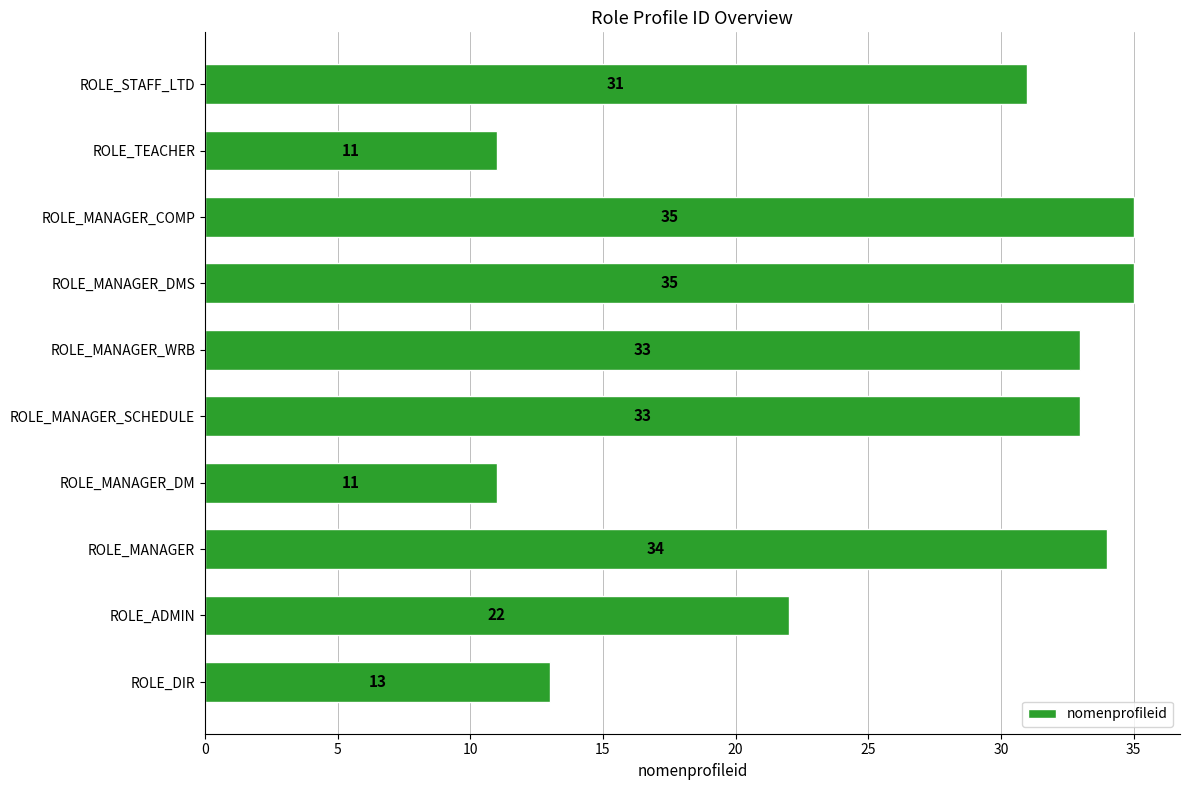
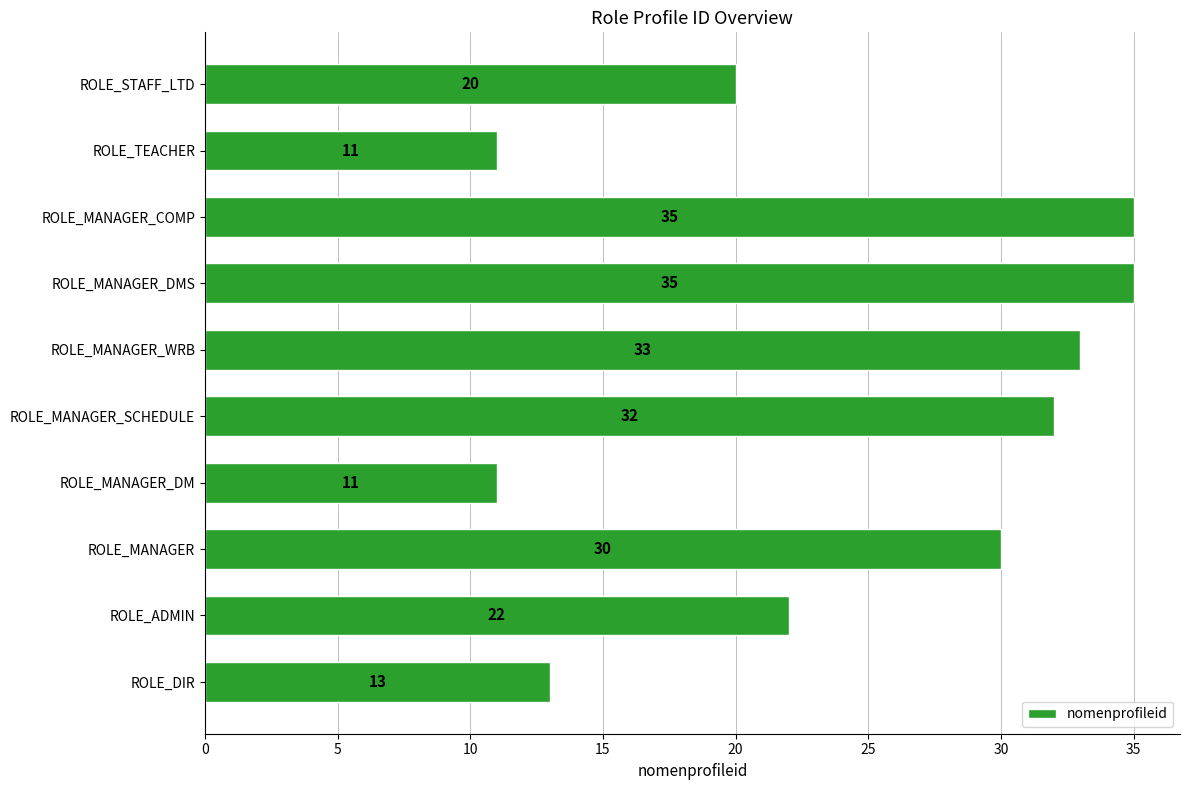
ROLE_STAFF_LTD: 31 -> 20
ROLE_MANAGER_SCHEDULE: 33 -> 32
ROLE_MANAGER: 34 -> 30
